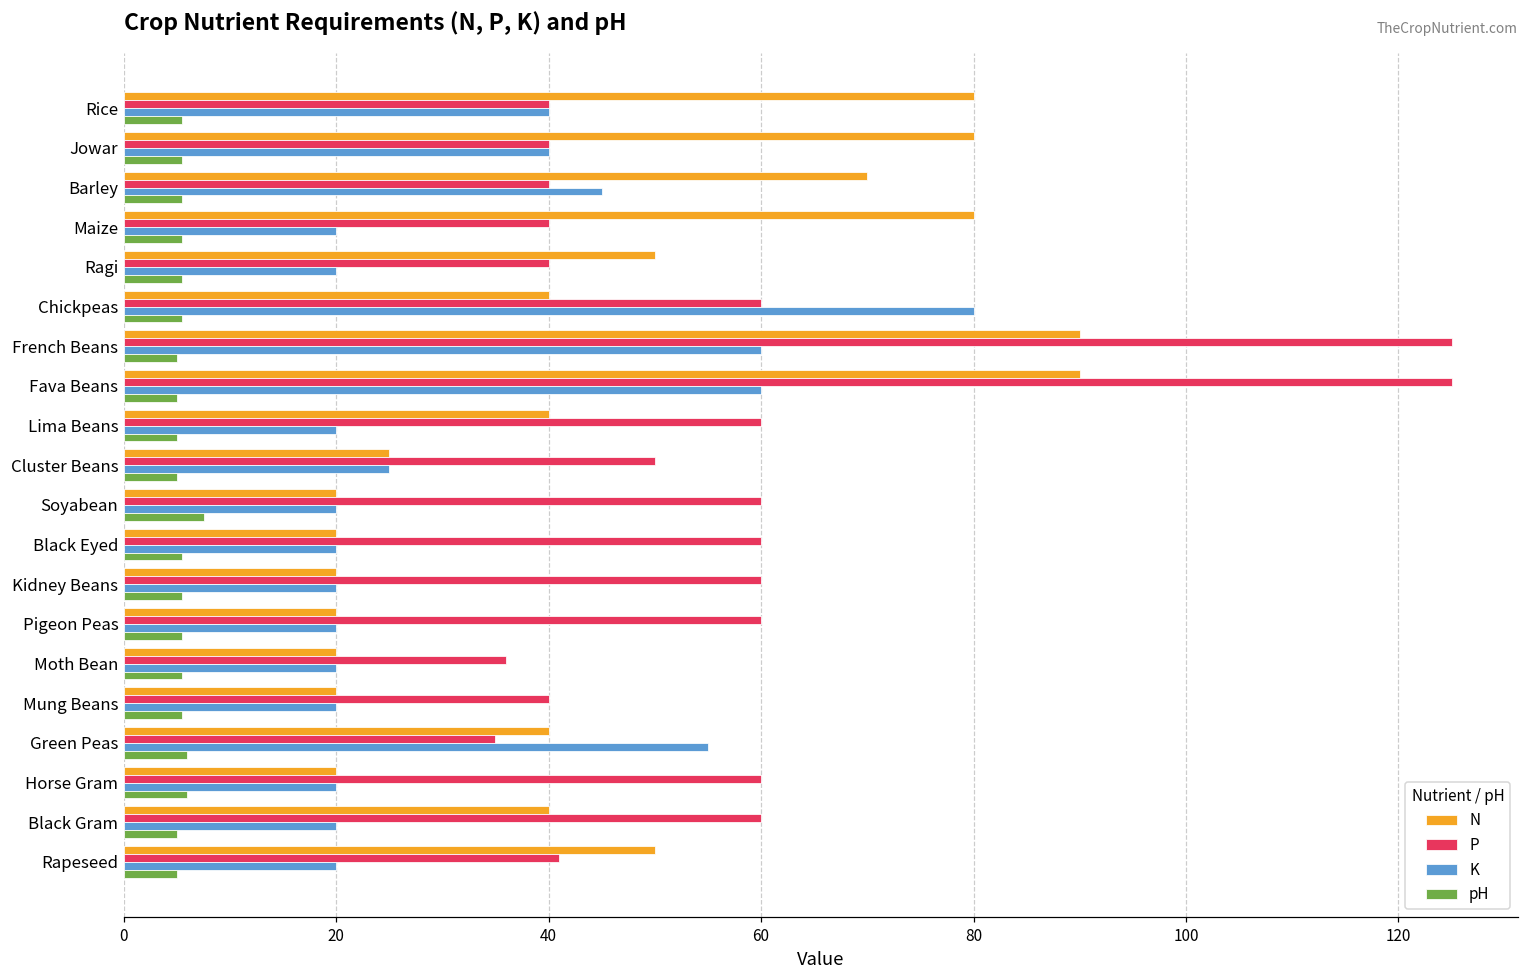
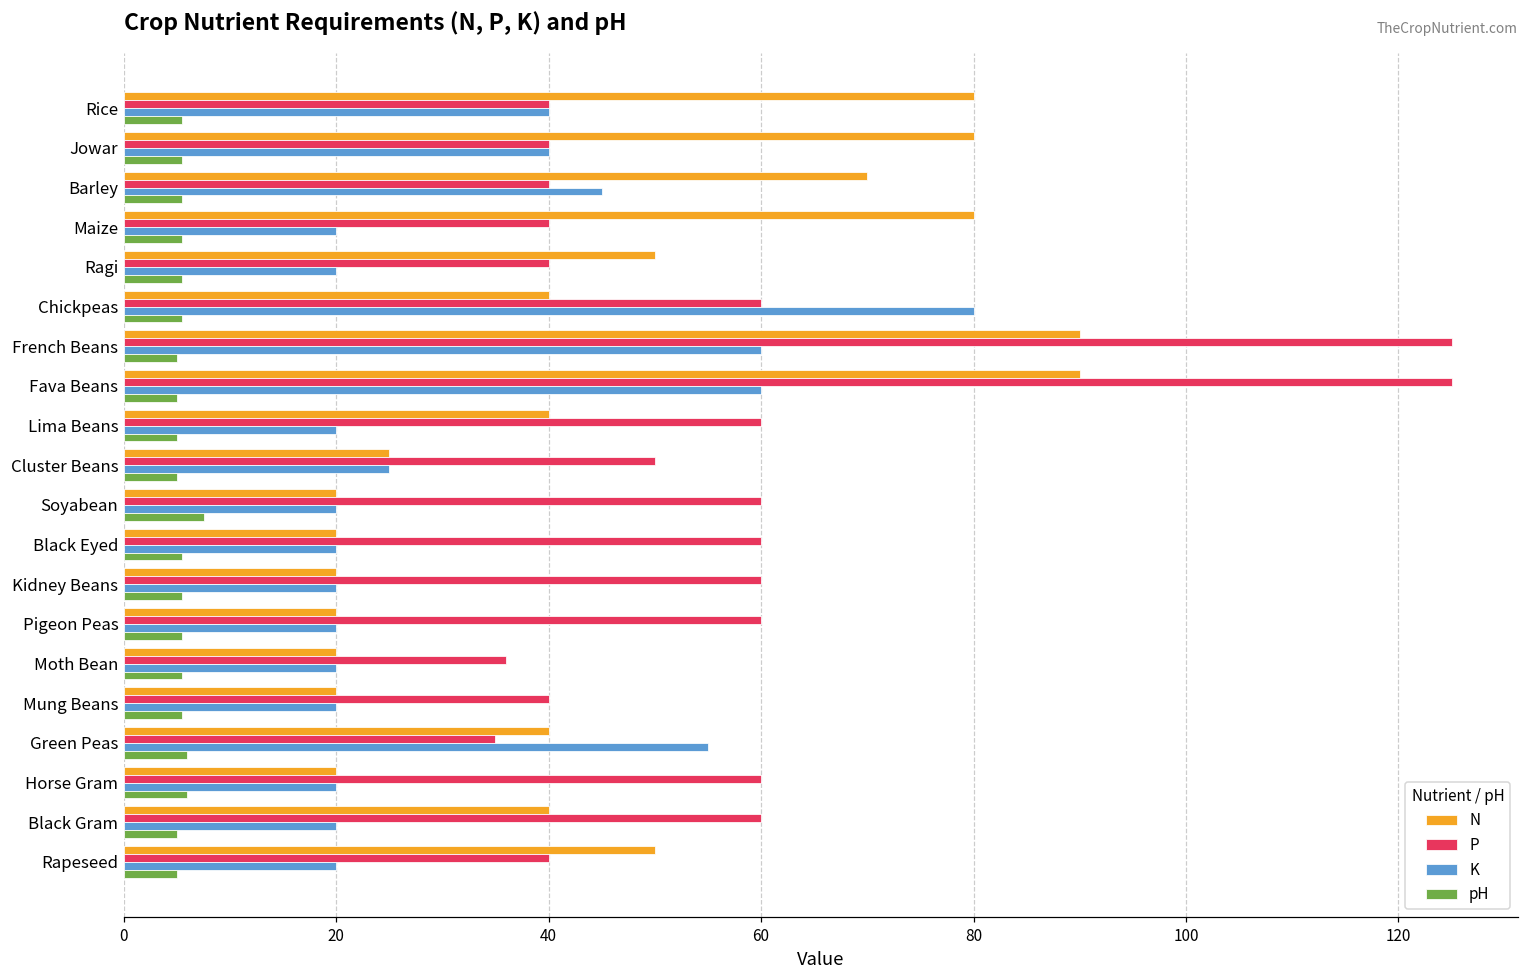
P, Rapeseed: 41 -> 40
